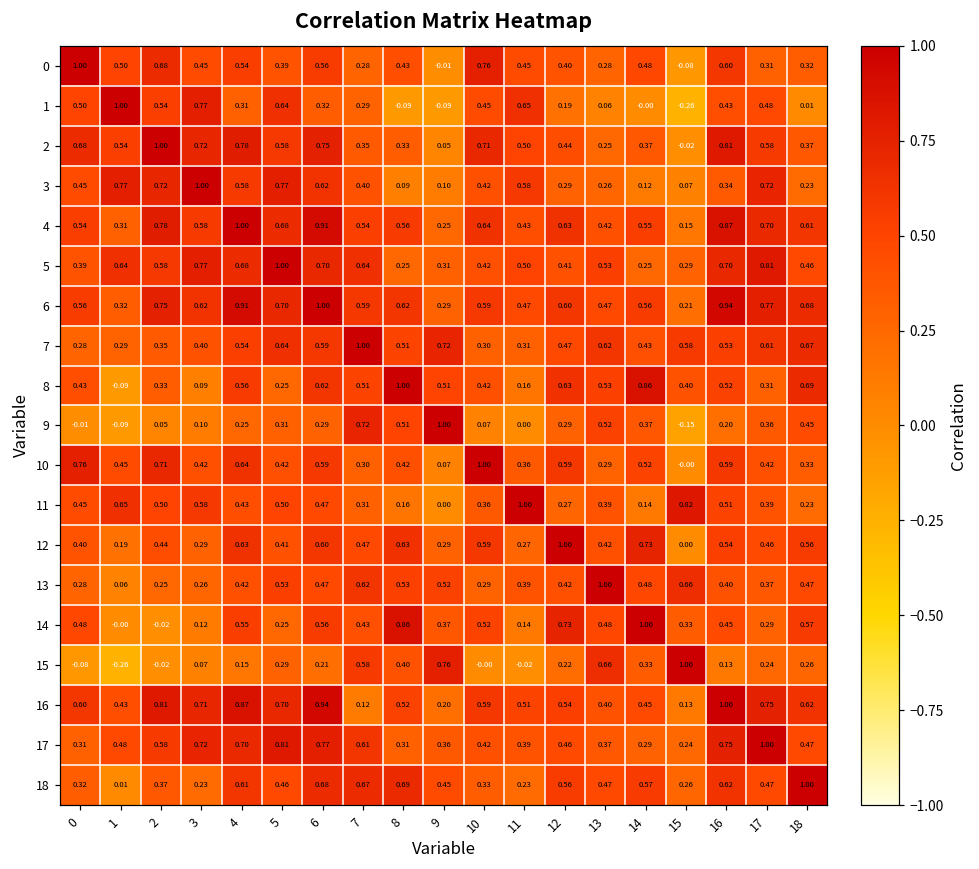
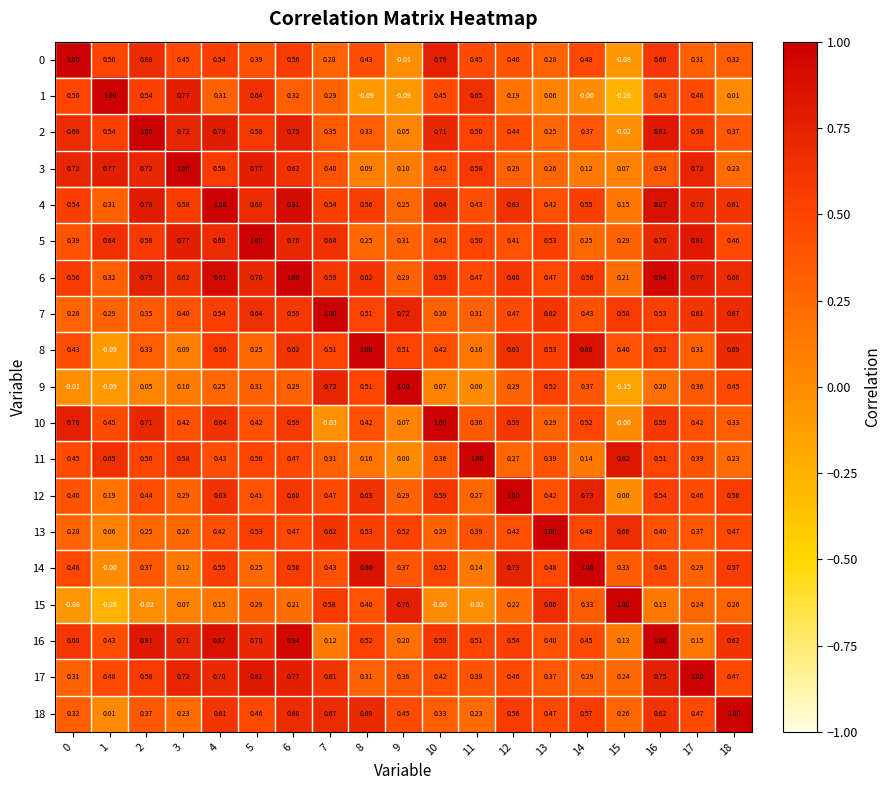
3, 0: 0.45 -> 0.72
10, 7: 0.30 -> -0.03
14, 2: -0.02 -> 0.37
16, 17: 0.75 -> 0.15
